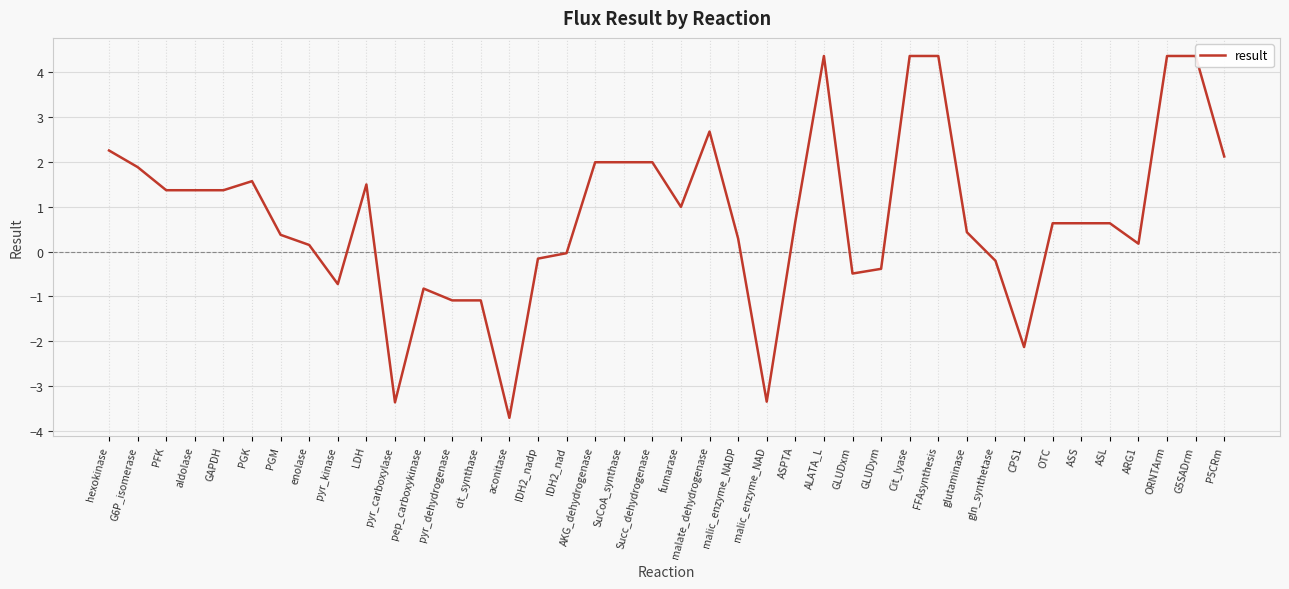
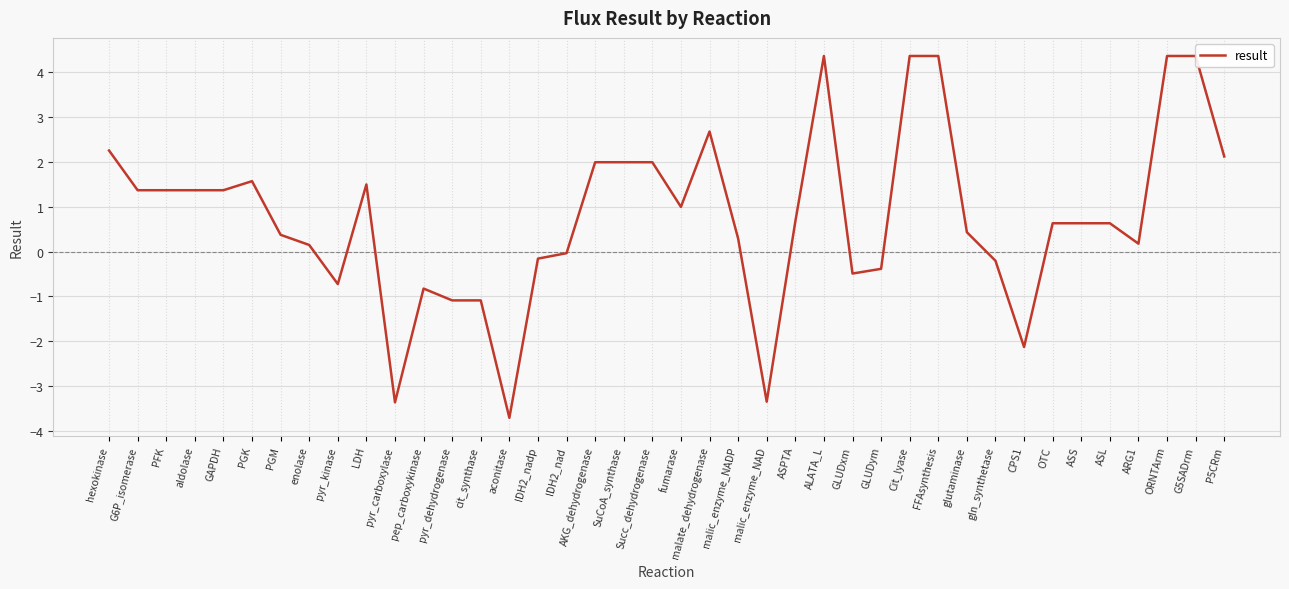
G6P_isomerase: 1.9 -> 1.4
